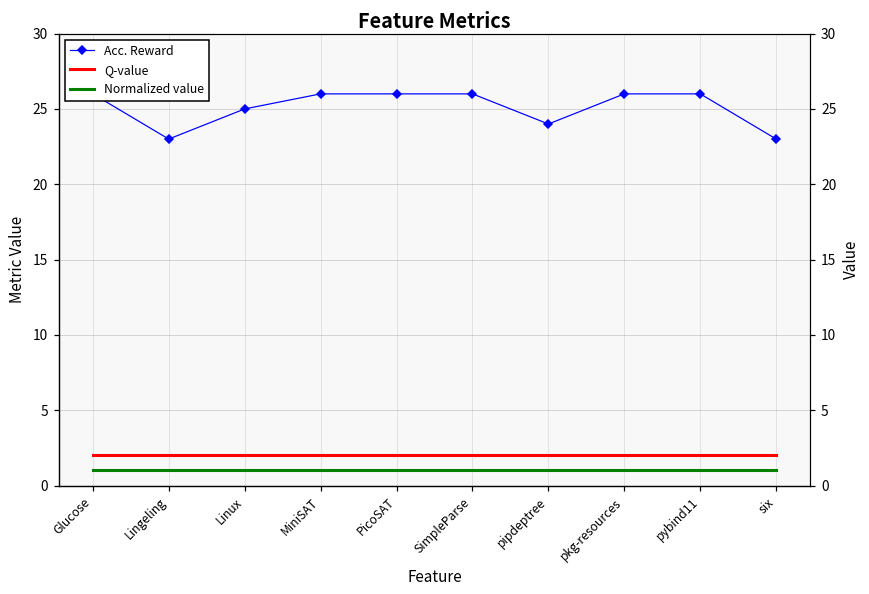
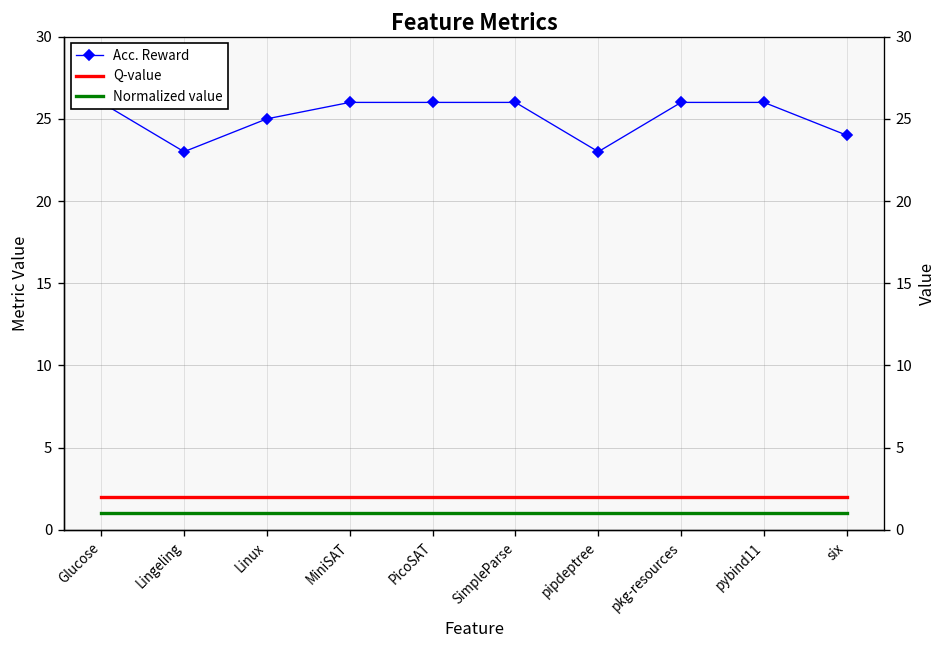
Acc. Reward, pipdeptree: 24 -> 23
Acc. Reward, six: 23 -> 24
